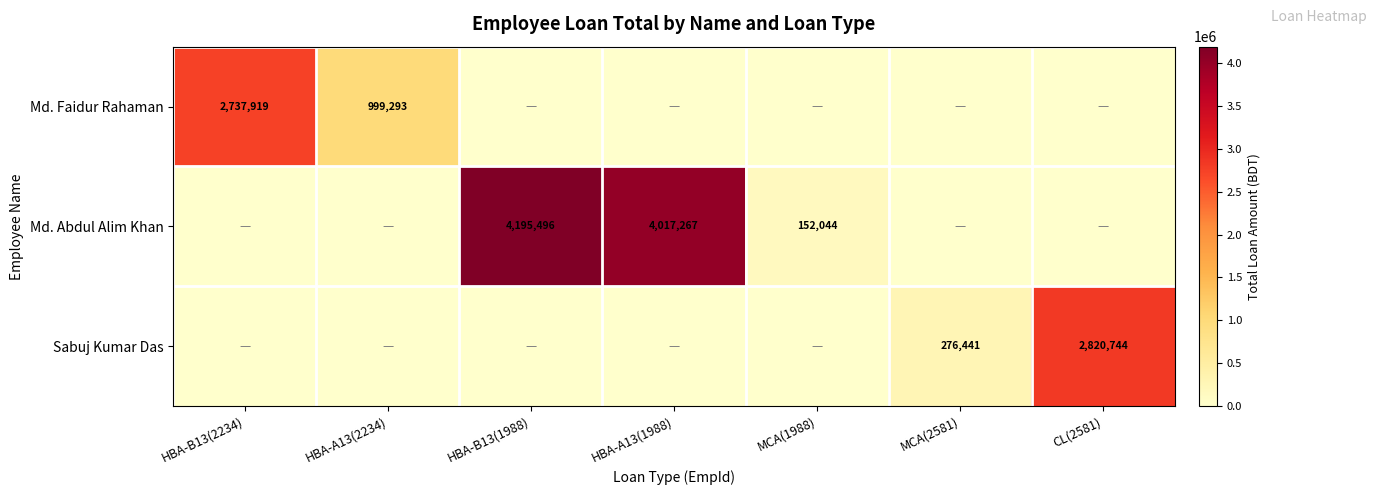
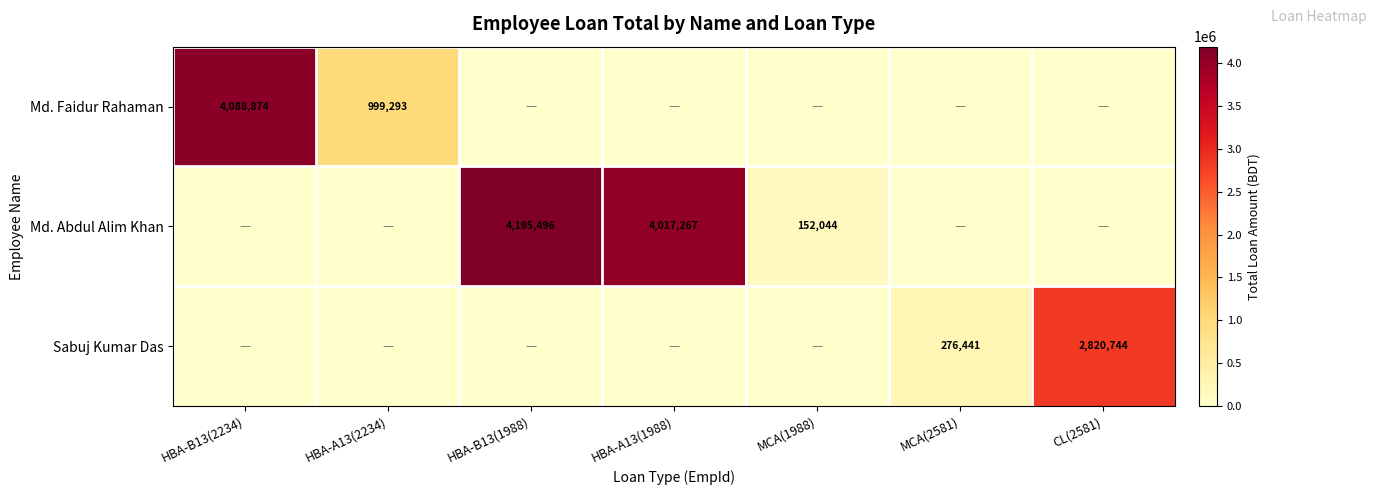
Md. Faidur Rahaman, HBA-B13(2234): 2,737,919 -> 4,088,874
